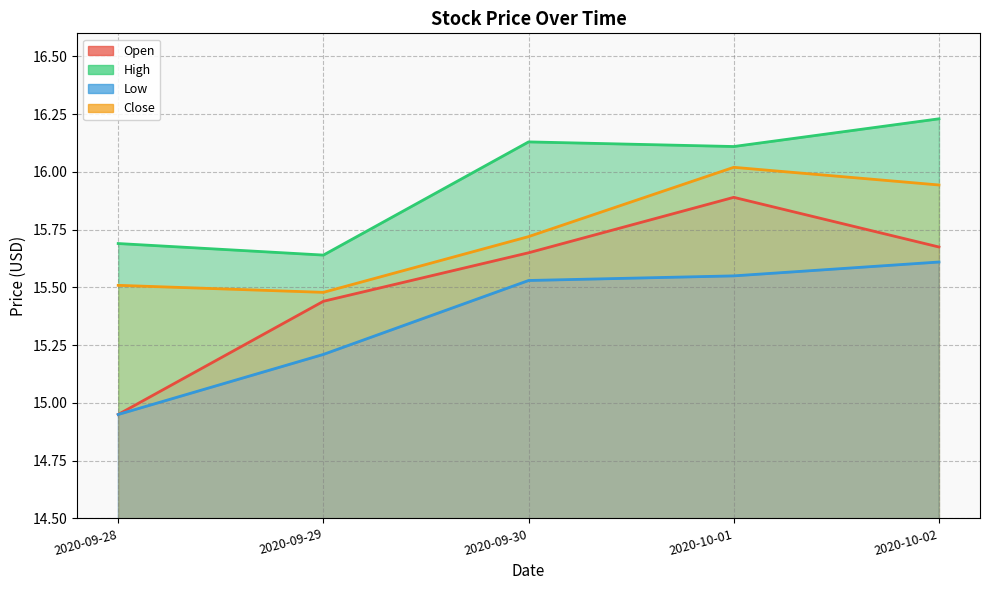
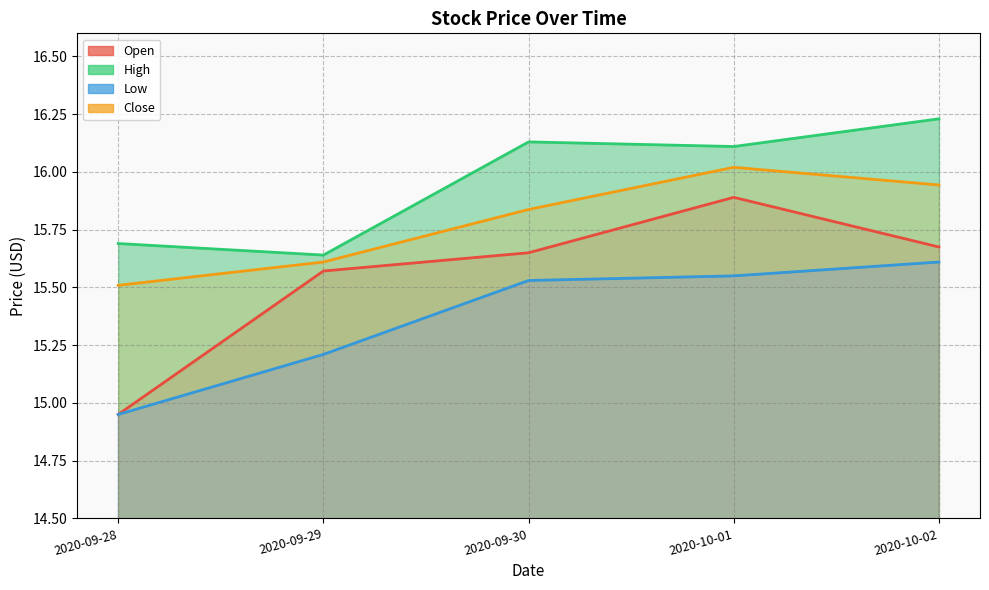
Open, 2020-09-29: 15.44 -> 15.57
Close, 2020-09-29: 15.48 -> 15.61
Close, 2020-09-30: 15.72 -> 15.84
